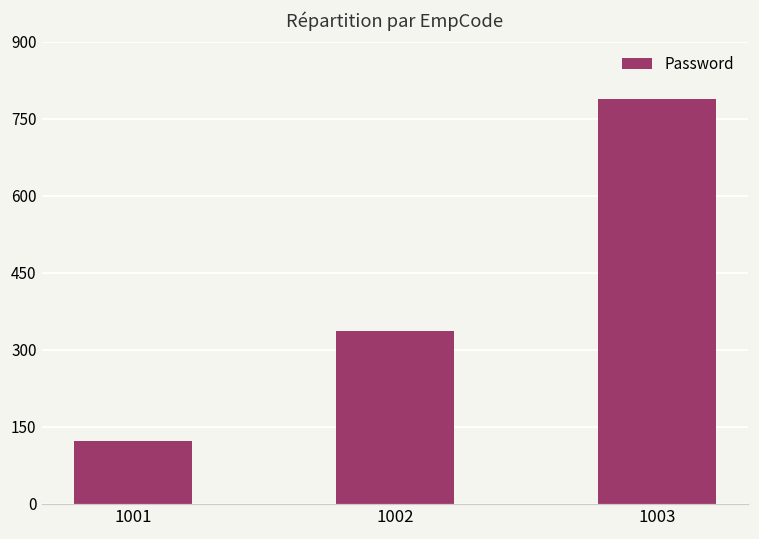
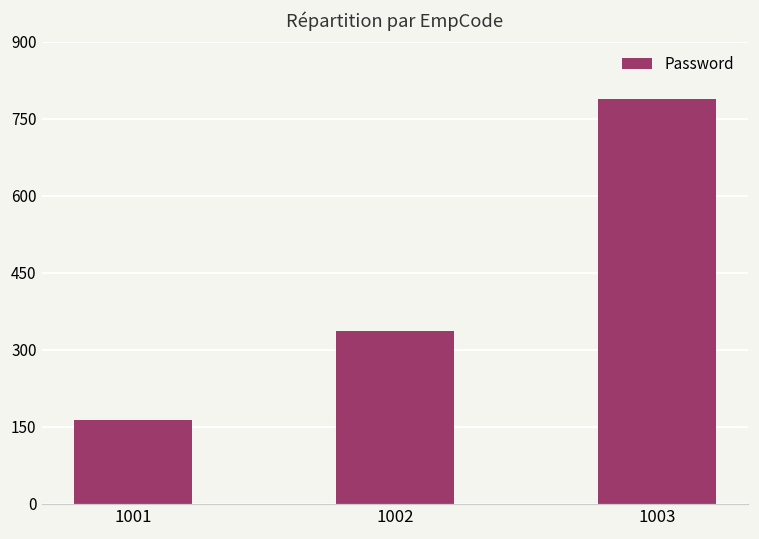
1001: 120 -> 160
